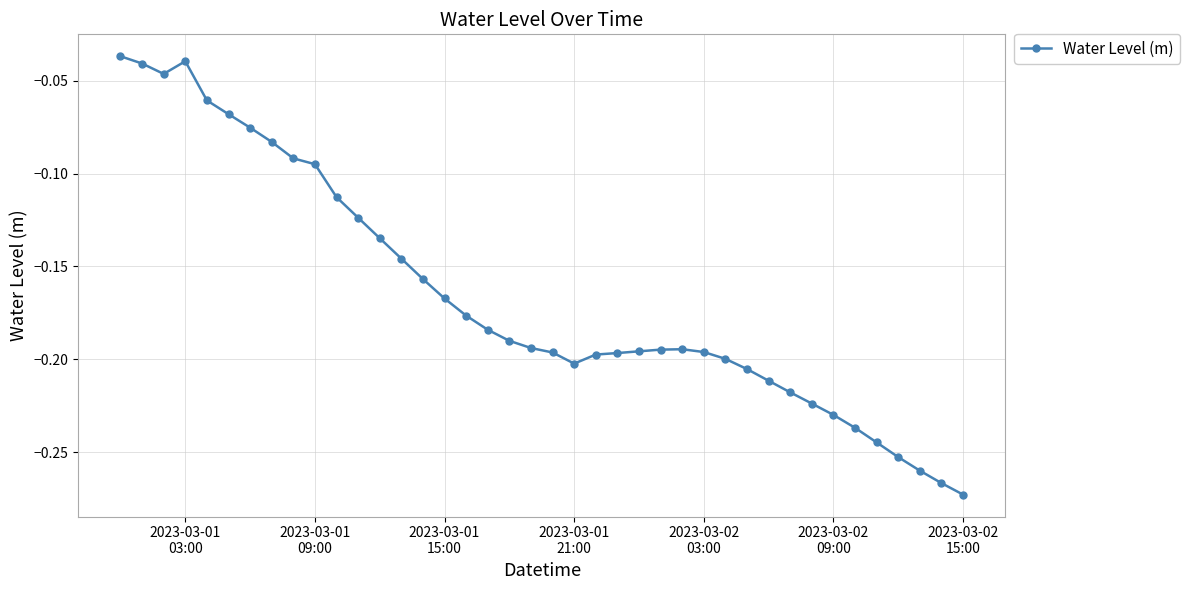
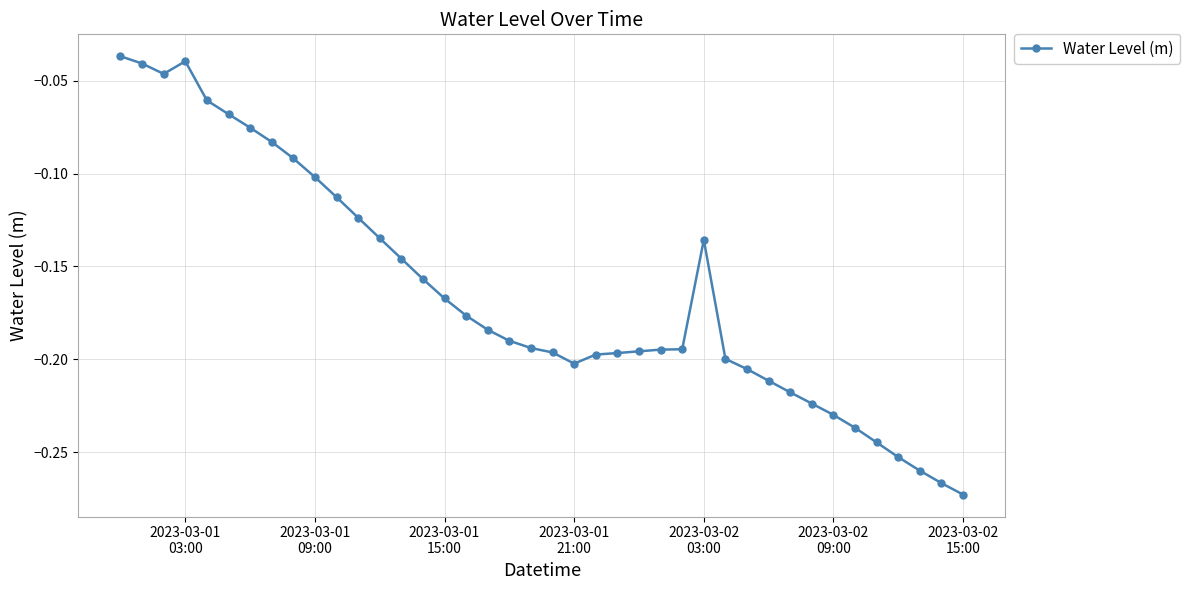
2023-03-01 09:00: -0.095 -> -0.102
2023-03-02 03:00: -0.196 -> -0.136
